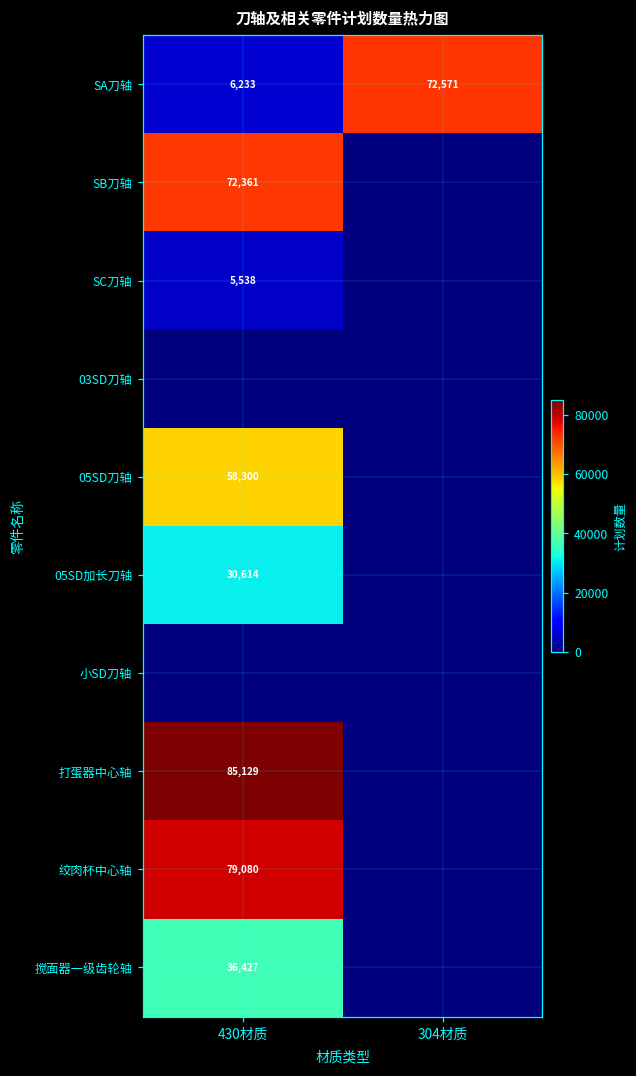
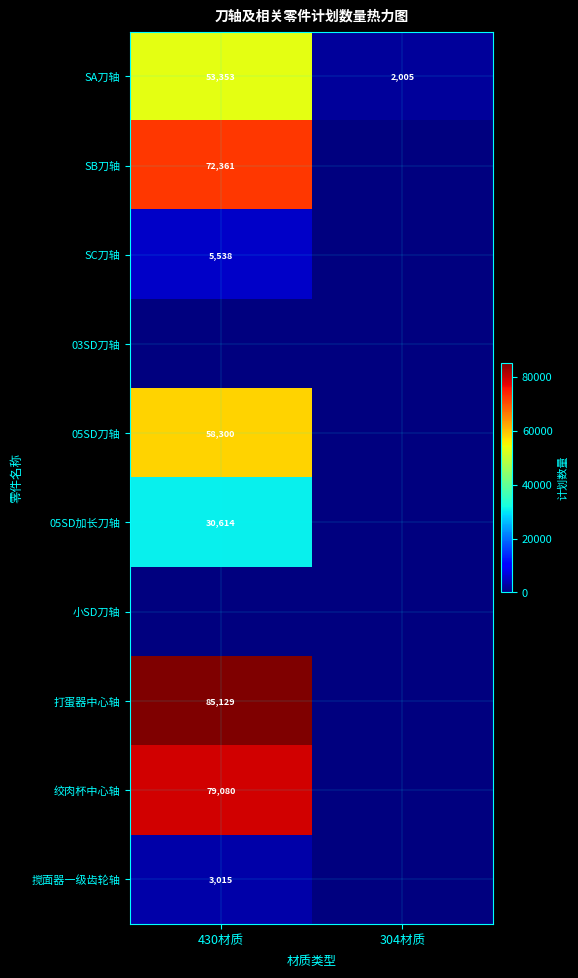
SA刀轴, 430材质: 6,233 -> 53,353
SA刀轴, 304材质: 72,571 -> 2,005
搅面器一级齿轮轴, 430材质: 36,427 -> 3,015
